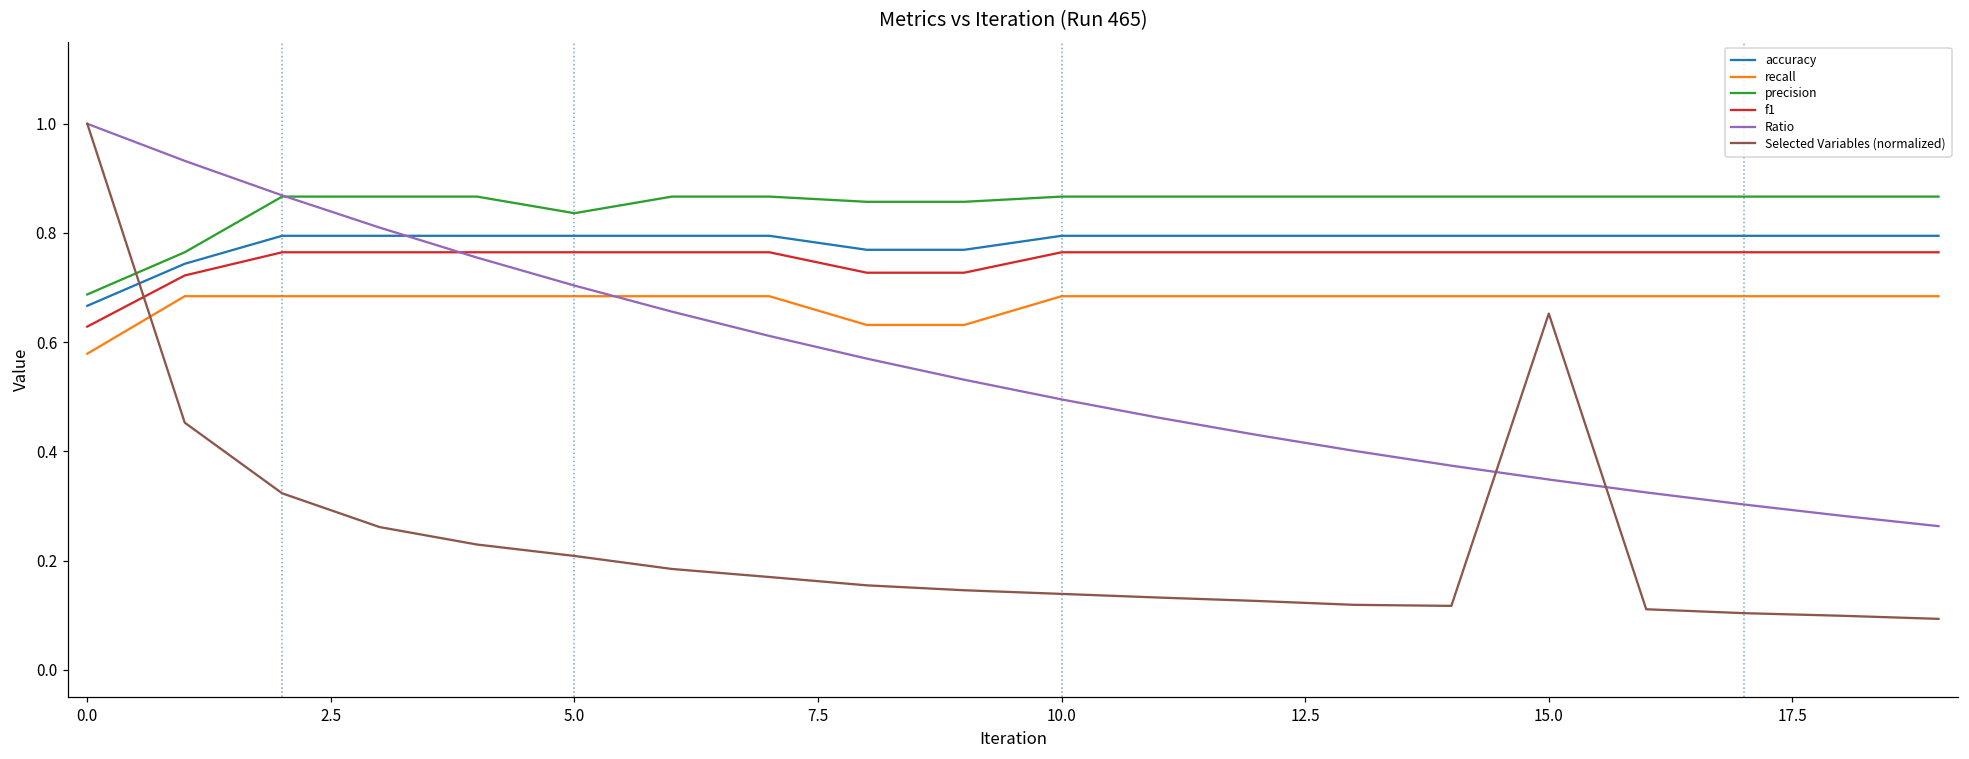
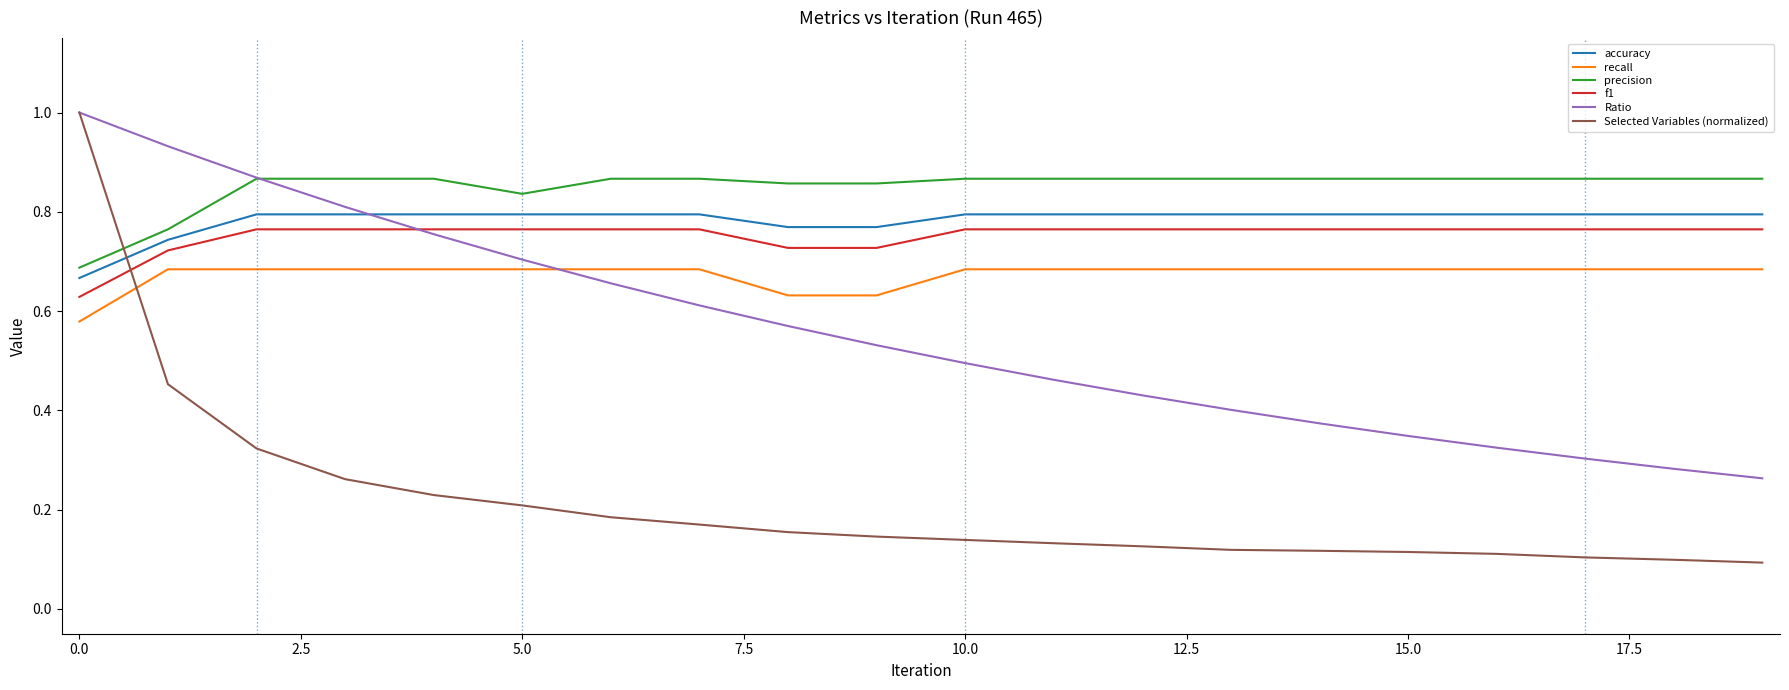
Selected Variables (normalized), 15.0: 0.65 -> 0.11
